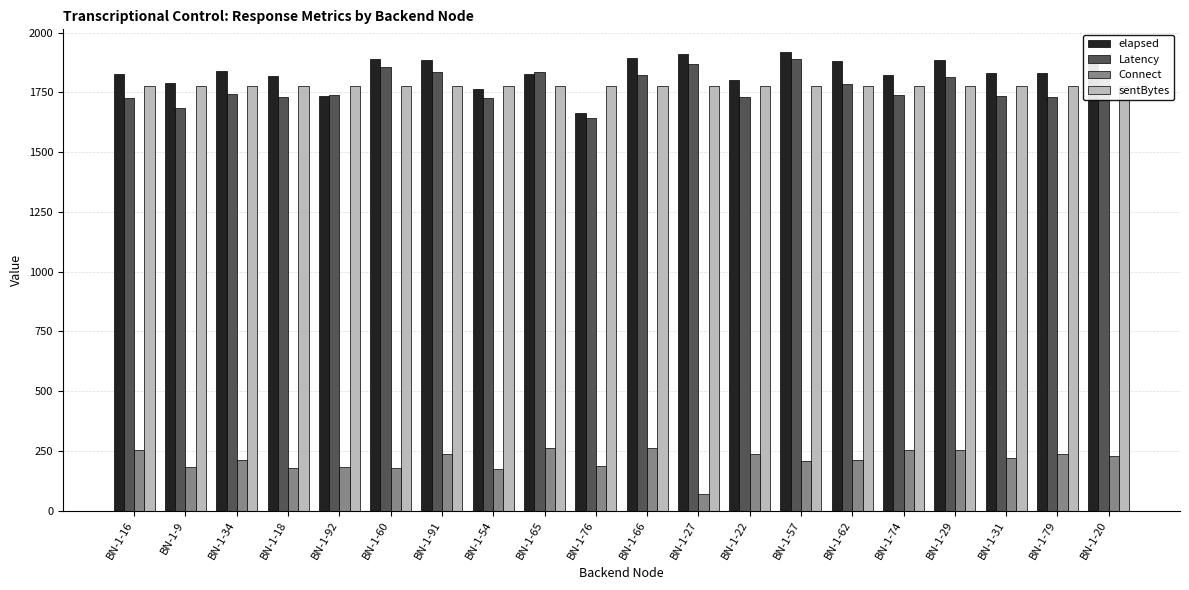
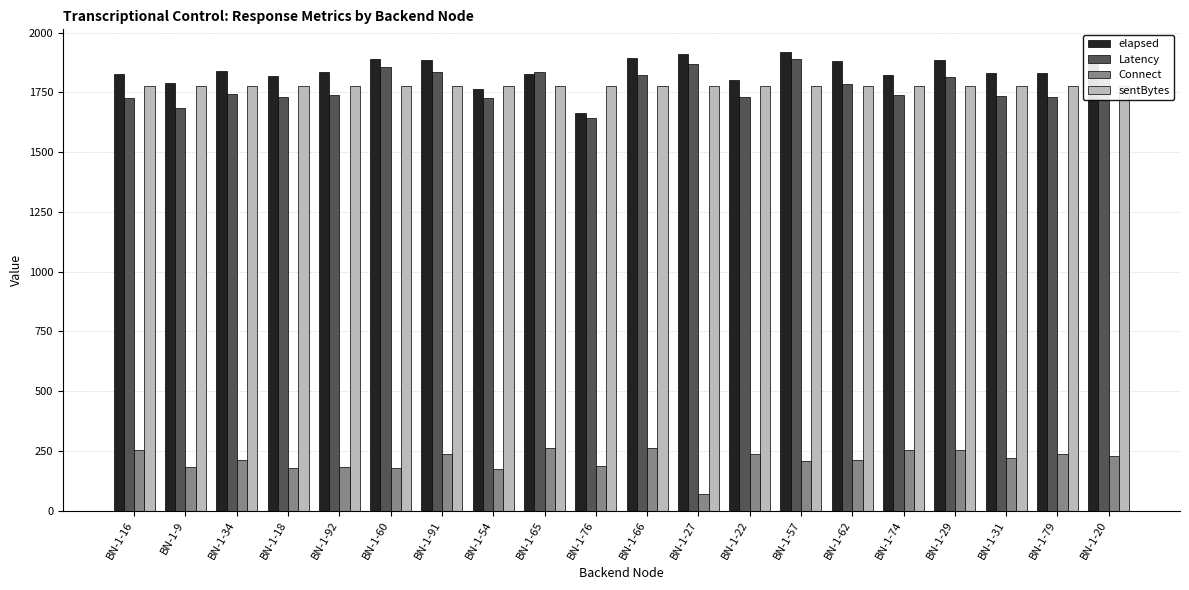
elapsed, BN-1-92: 1730 -> 1840
